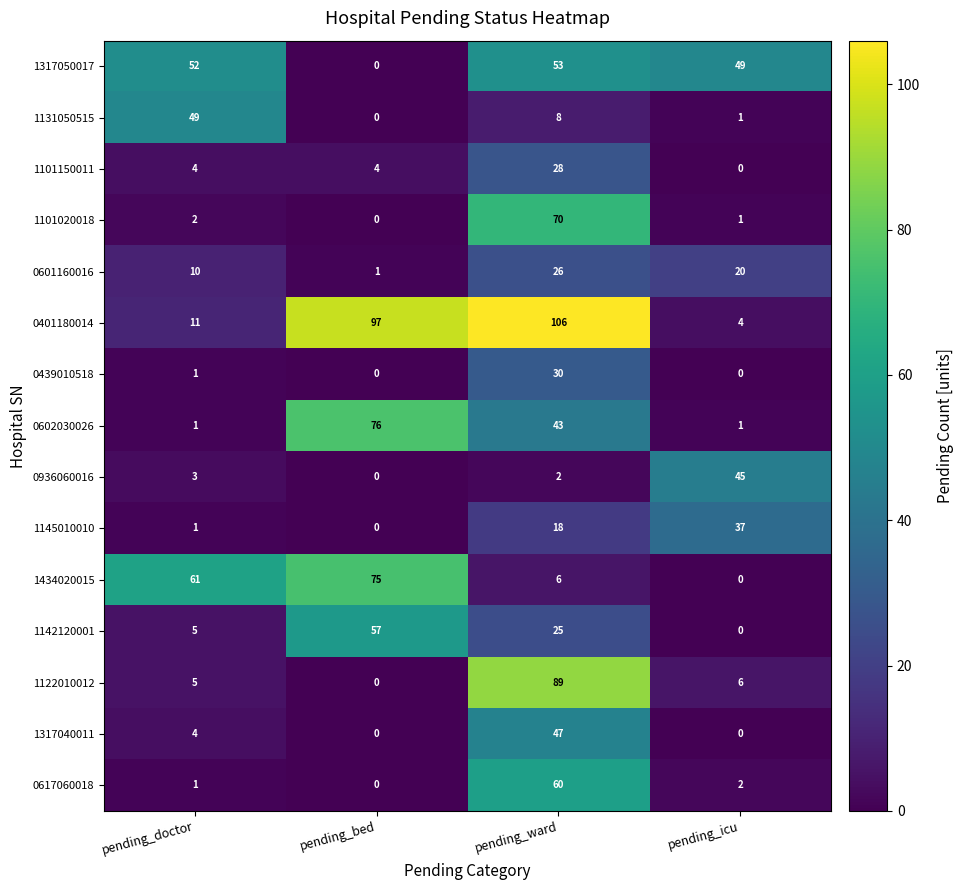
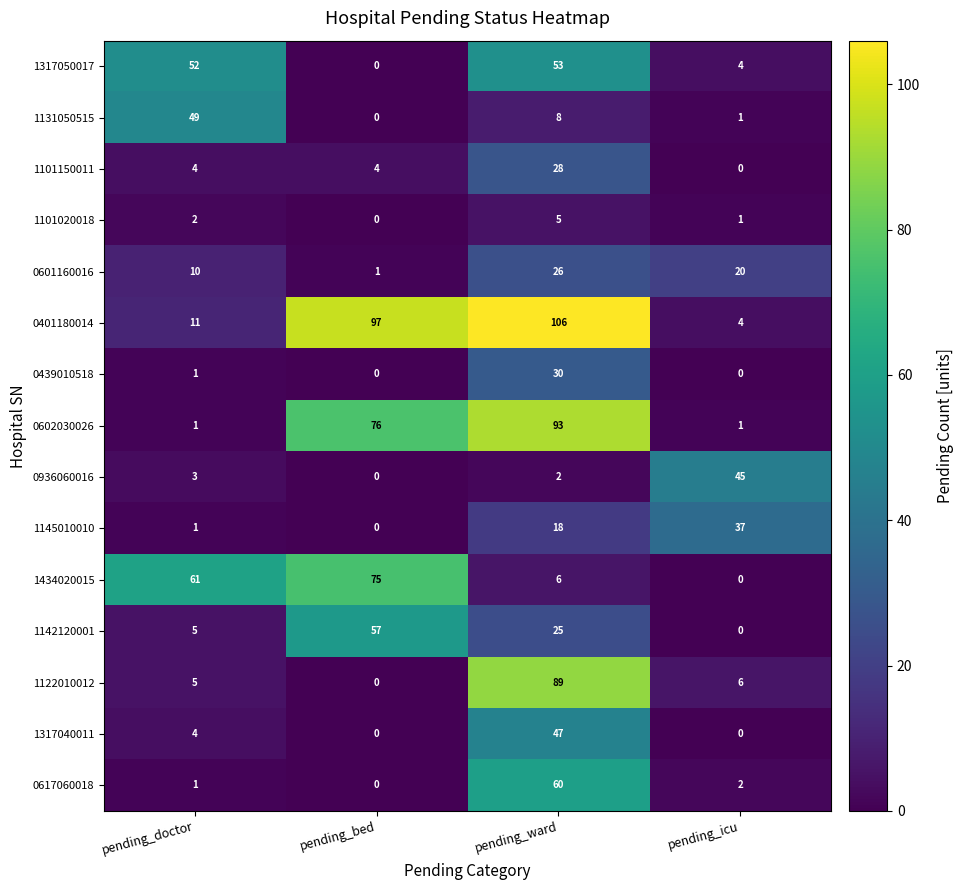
1317050017, pending_icu: 49 -> 4
1101020018, pending_ward: 70 -> 5
0602030026, pending_ward: 43 -> 93
